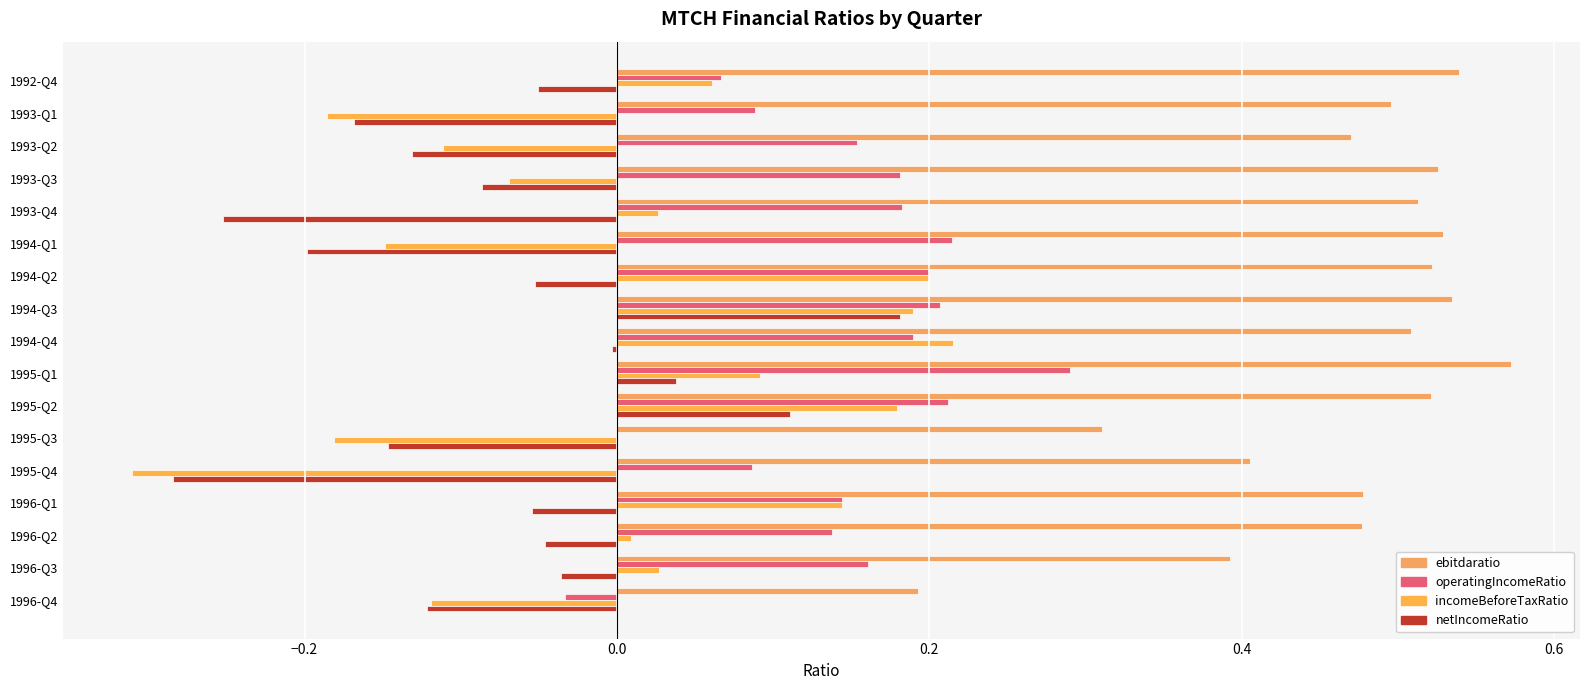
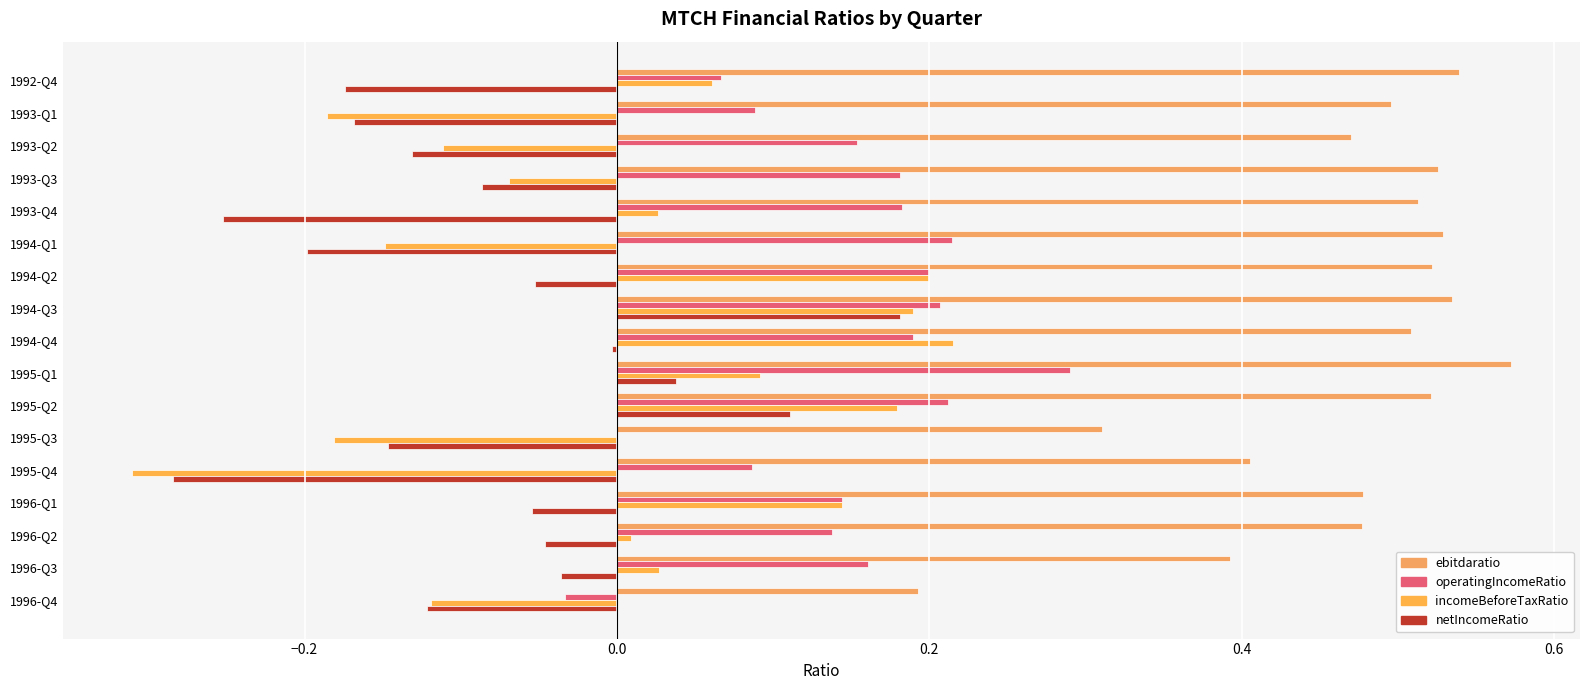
netIncomeRatio, 1992-Q4: -0.051 -> -0.174
